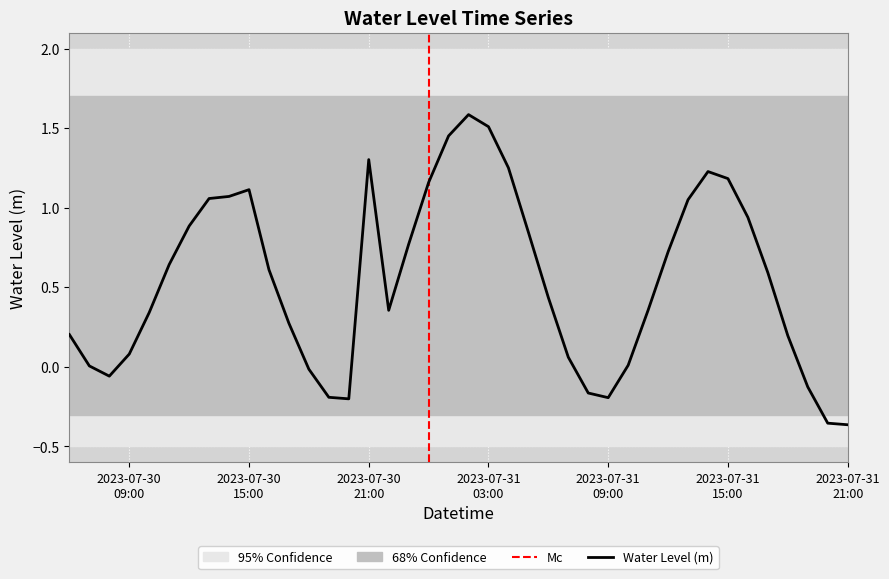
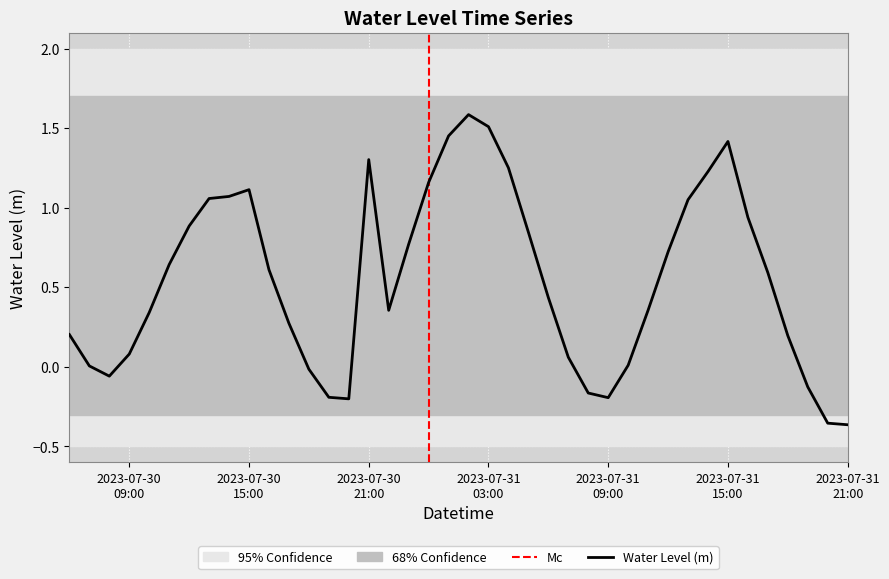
2023-07-31 15:00: 1.18 -> 1.42
